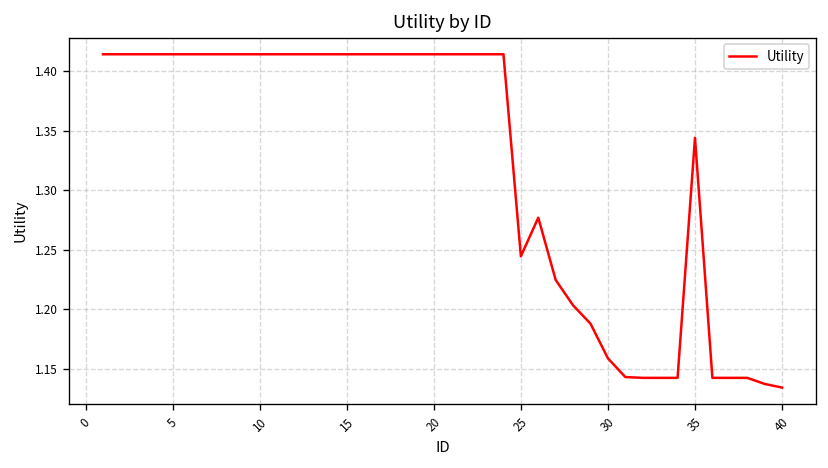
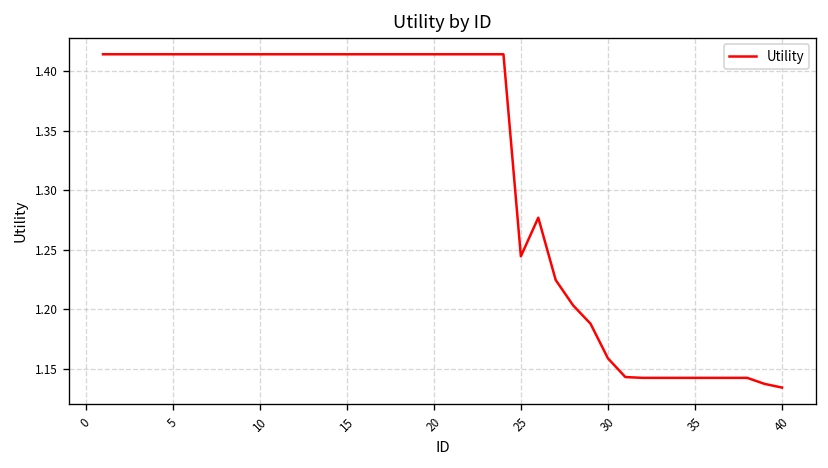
35: 1.34 -> 1.14
